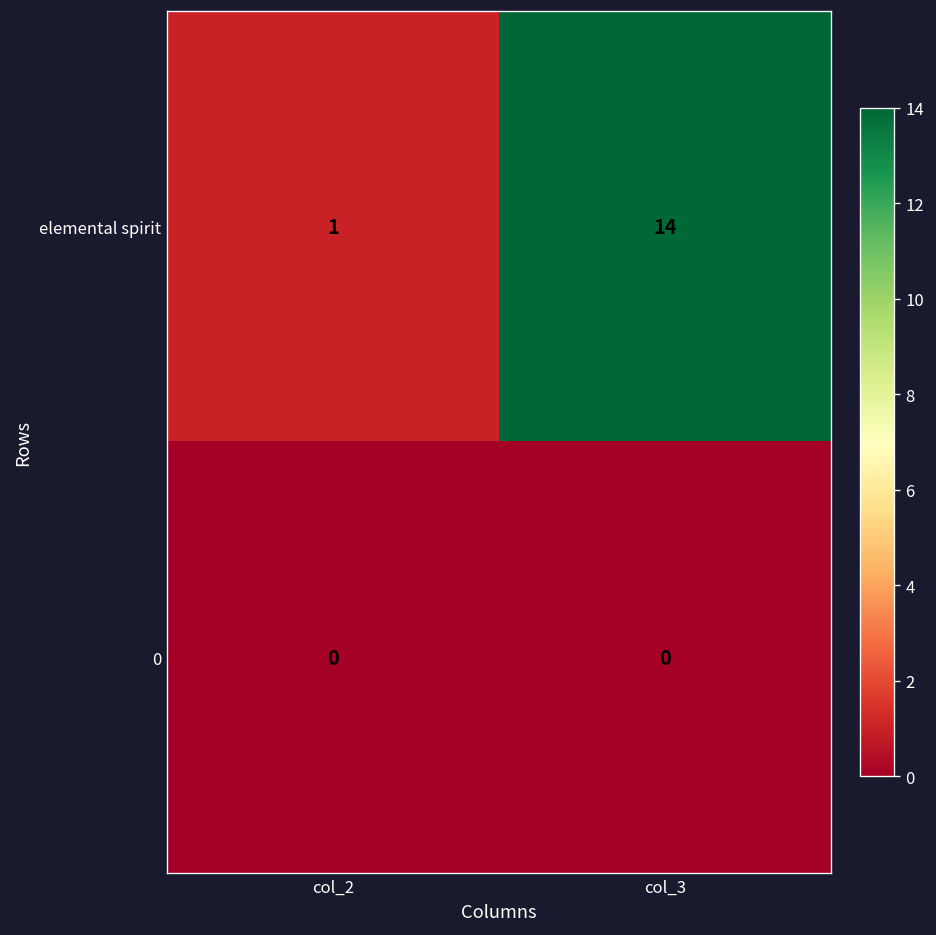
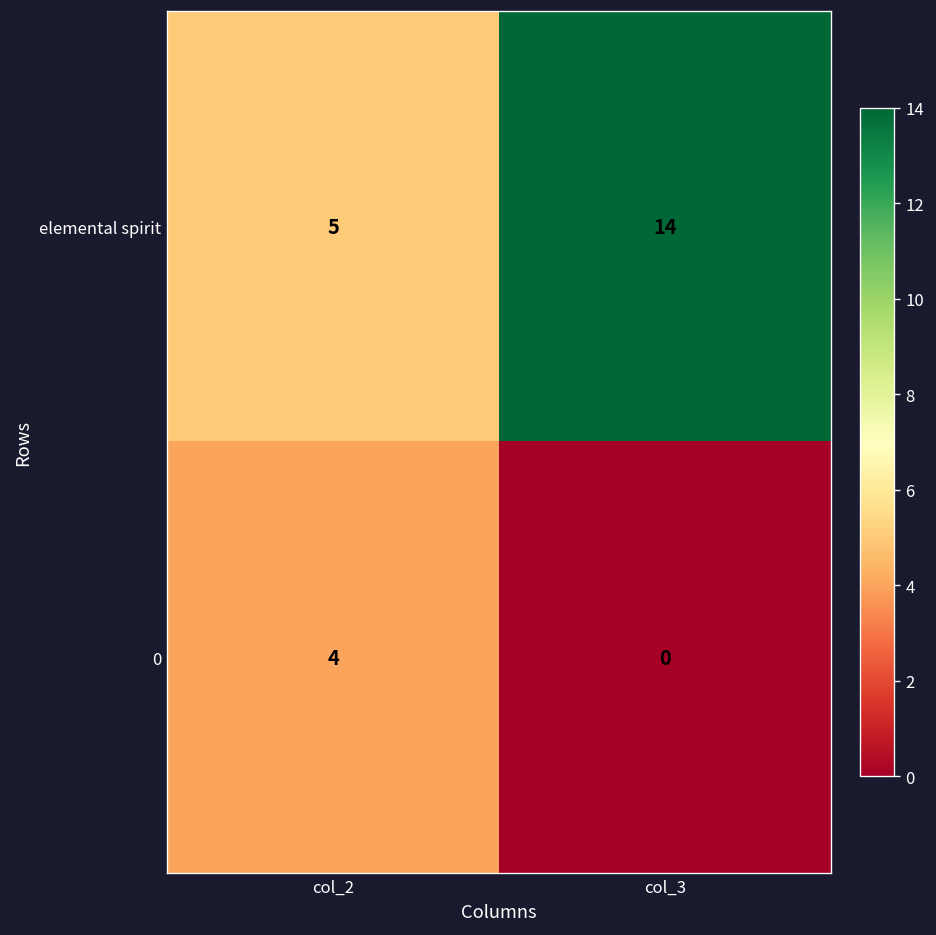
elemental spirit, col_2: 1 -> 5
0, col_2: 0 -> 4
